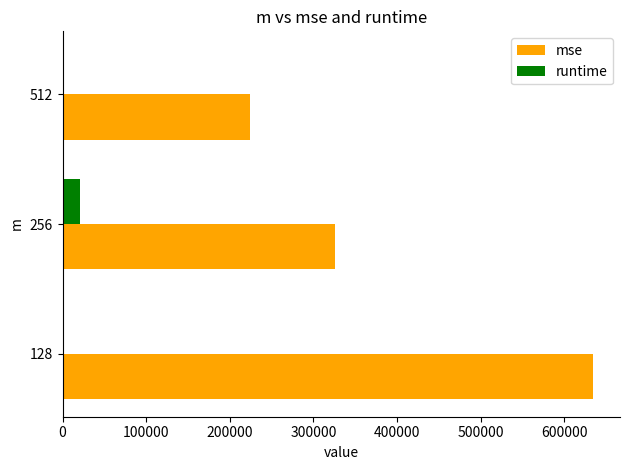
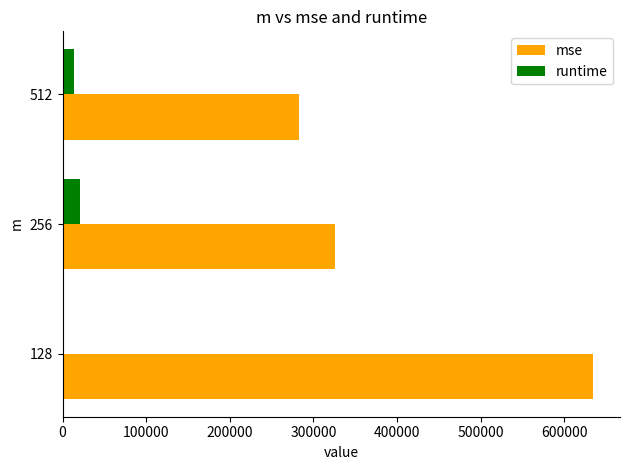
runtime, 512: 0 -> 10000
mse, 512: 220000 -> 280000
